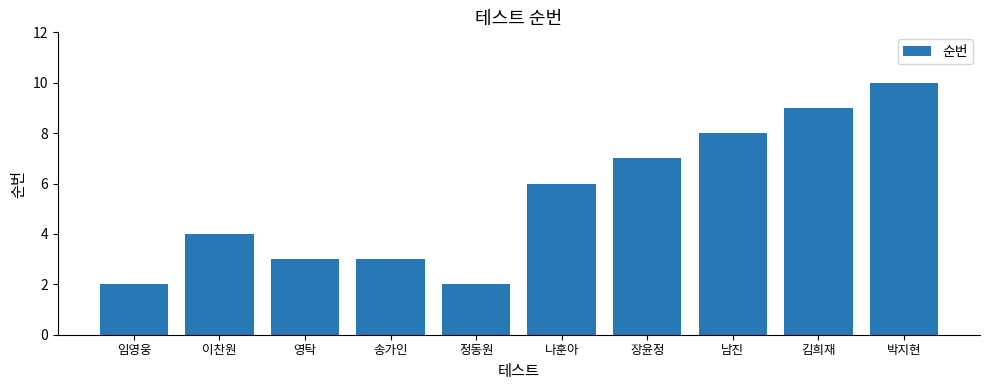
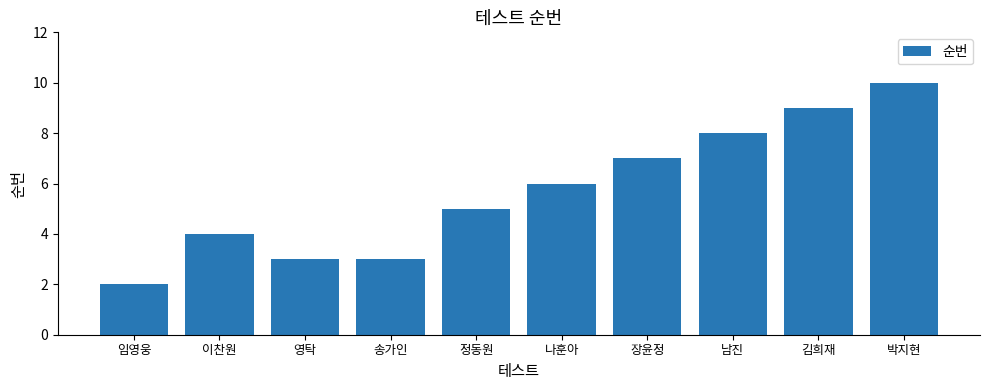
정동원: 2 -> 5
